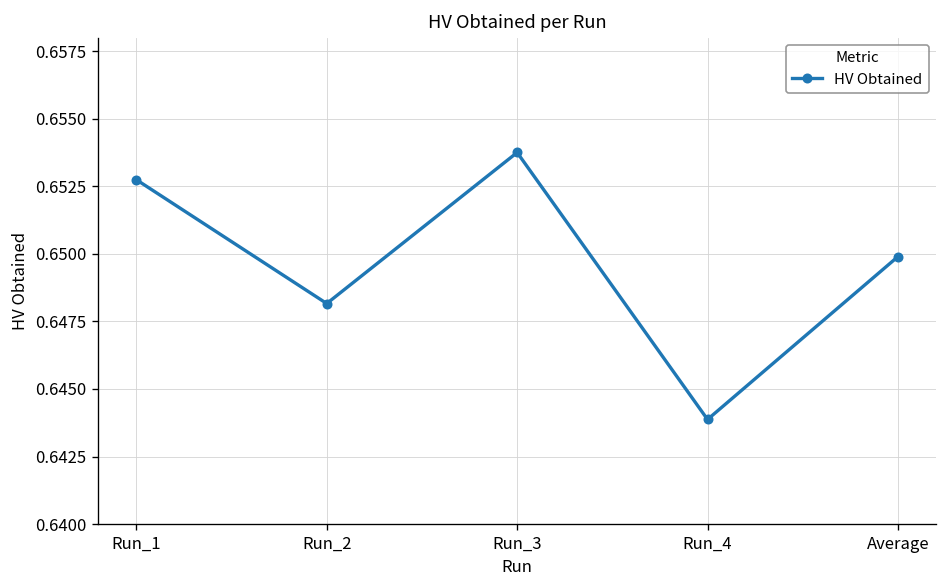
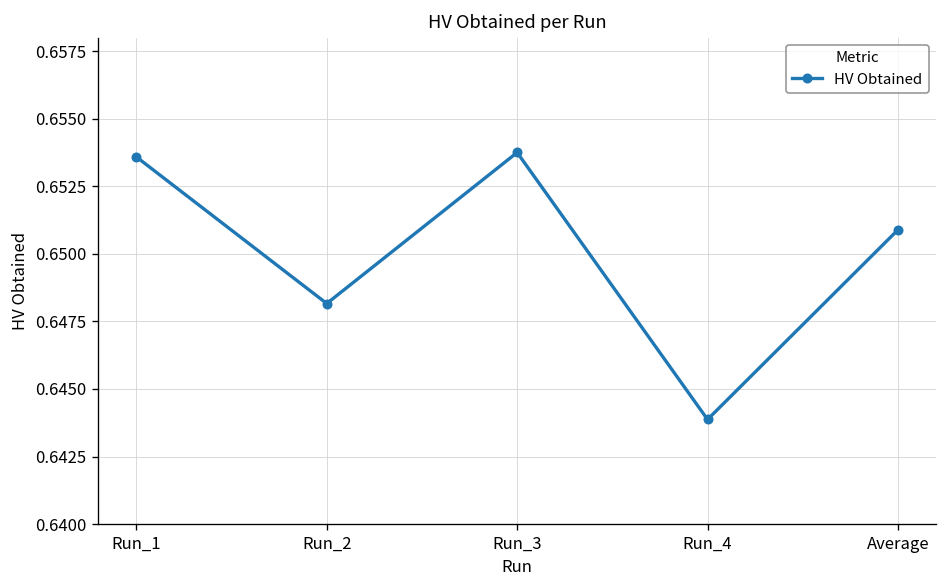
Run_1: 0.6527 -> 0.6536
Average: 0.6499 -> 0.6509
